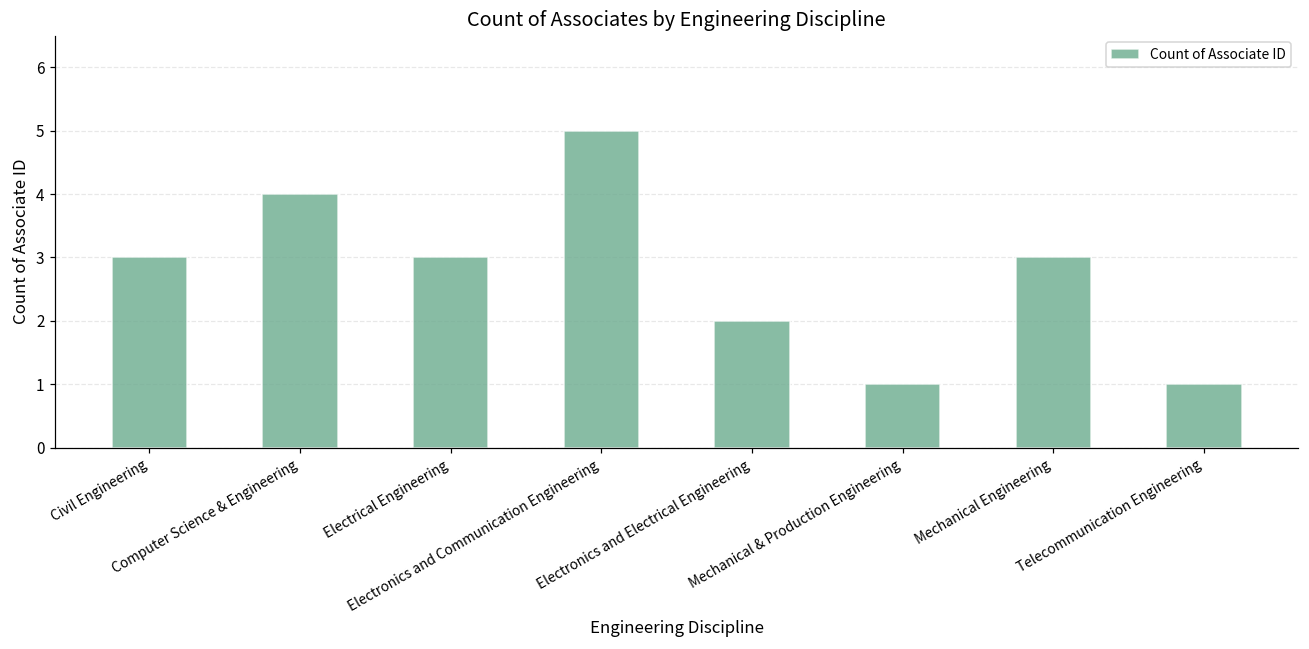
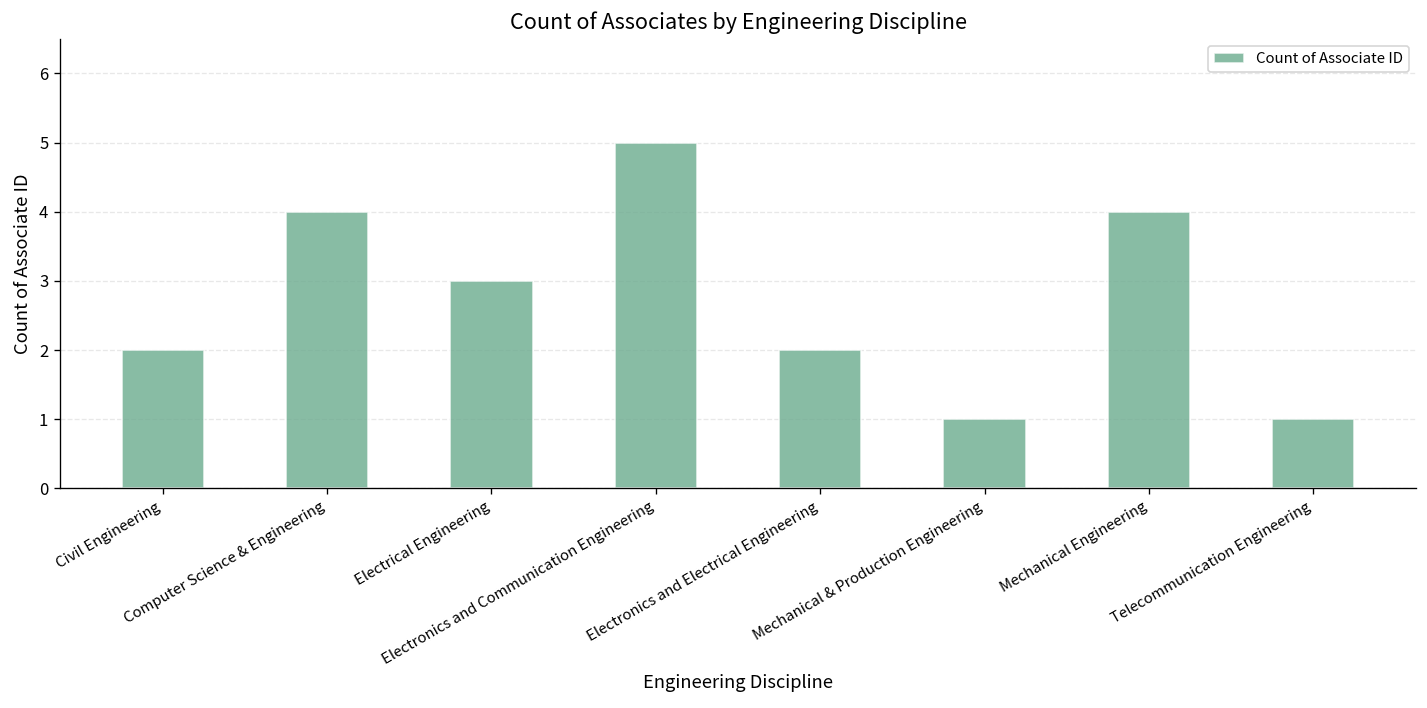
Civil Engineering: 3 -> 2
Mechanical Engineering: 3 -> 4
